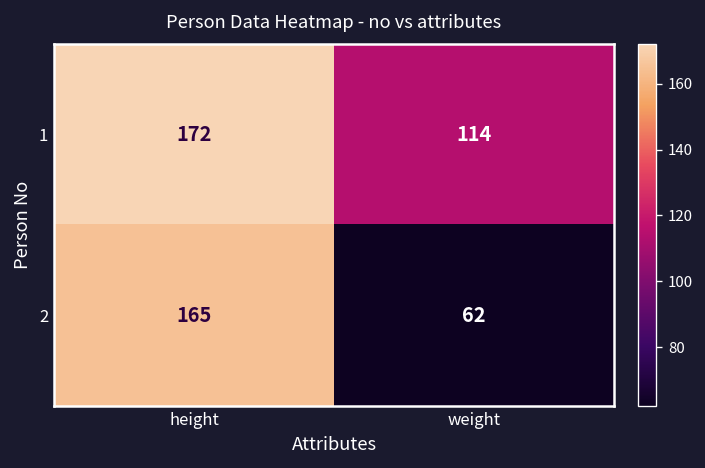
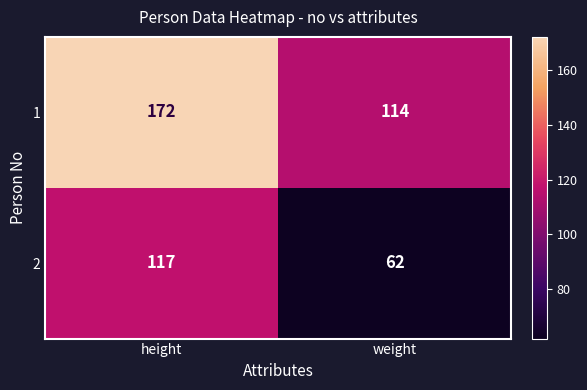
2, height: 165 -> 117
